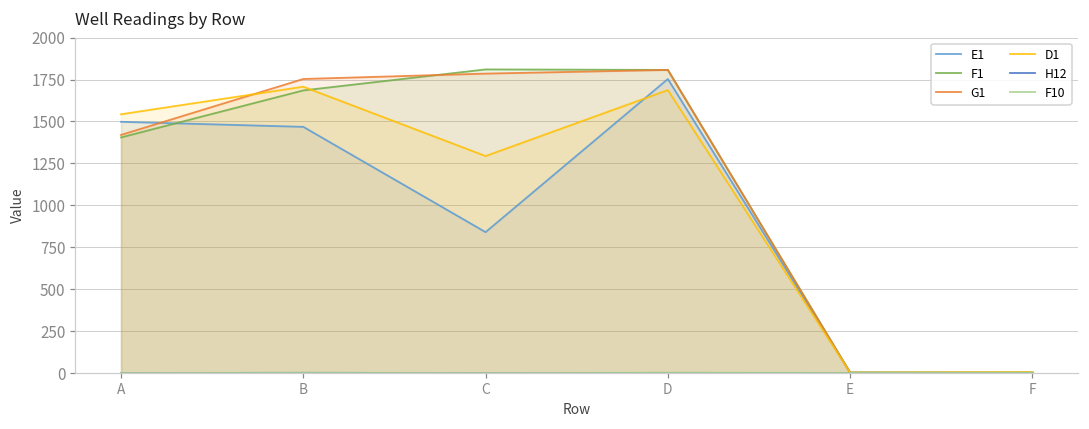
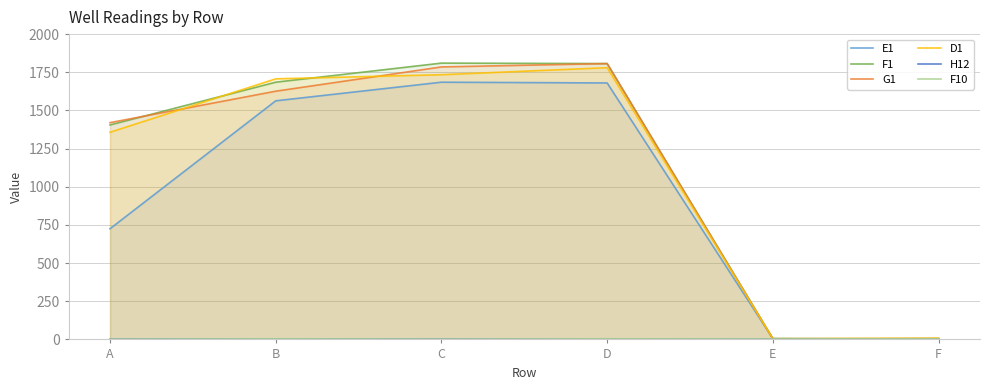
E1, A: 1500 -> 730
D1, A: 1540 -> 1360
E1, B: 1470 -> 1560
G1, B: 1750 -> 1630
E1, C: 840 -> 1690
D1, C: 1290 -> 1730
E1, D: 1750 -> 1680
D1, D: 1690 -> 1780
